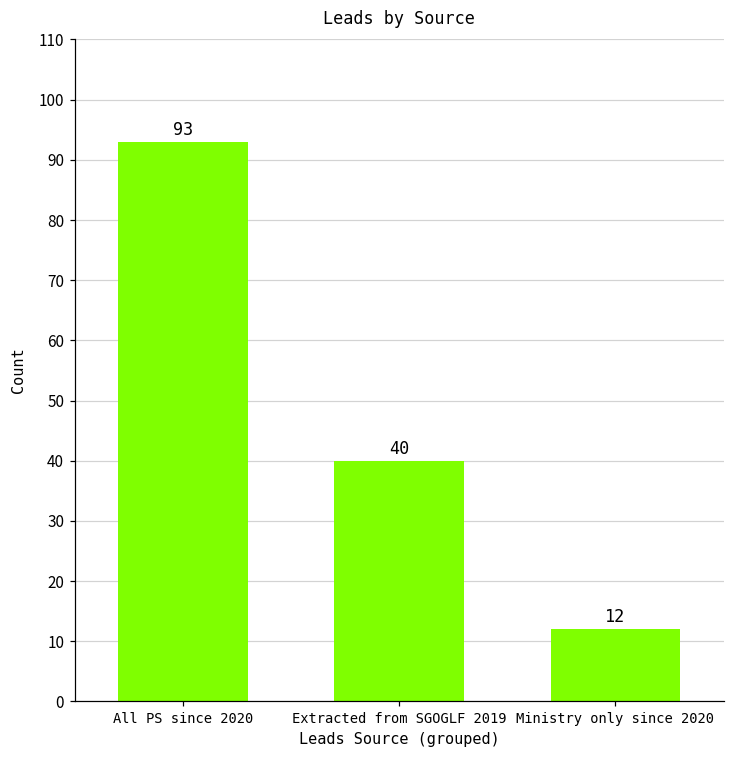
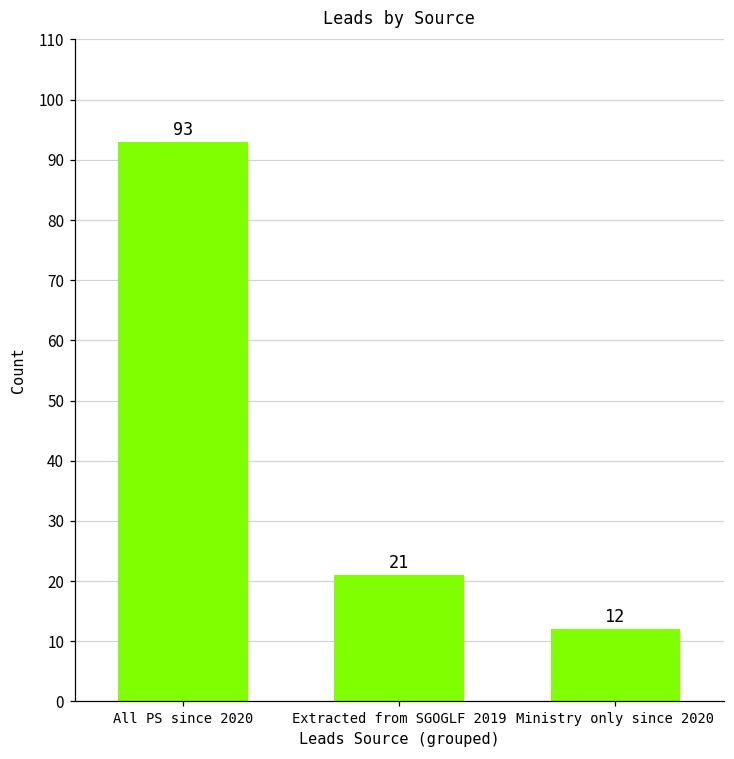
Extracted from SGOGLF 2019: 40 -> 21
